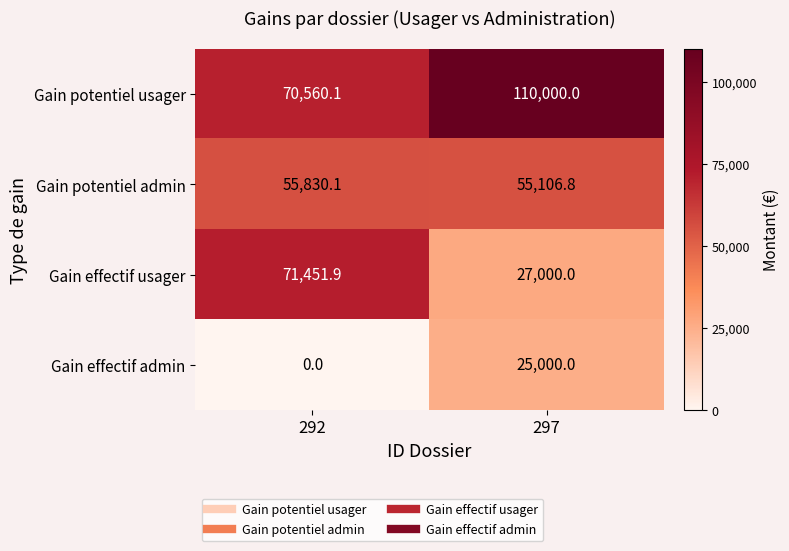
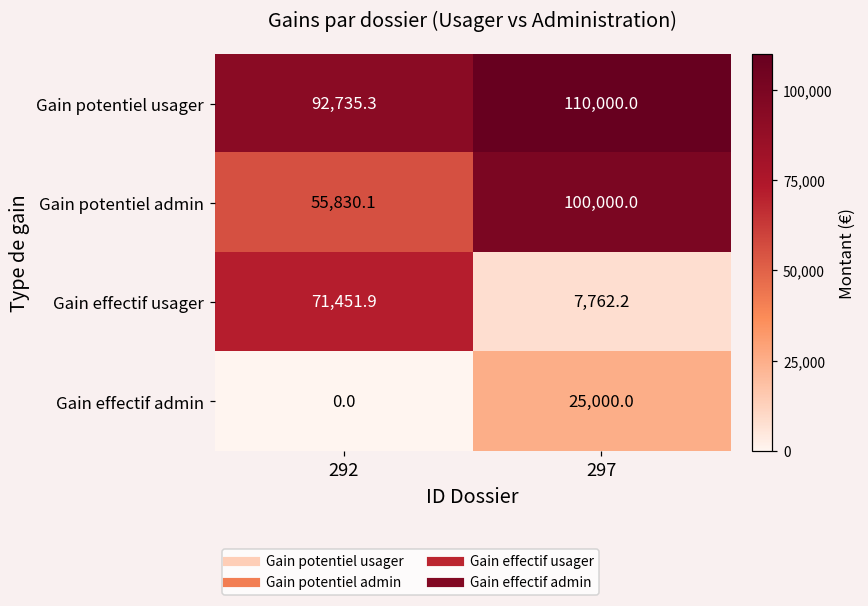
Gain potentiel usager, 292: 70,560.1 -> 92,735.3
Gain potentiel admin, 297: 55,106.8 -> 100,000.0
Gain effectif usager, 297: 27,000.0 -> 7,762.2
